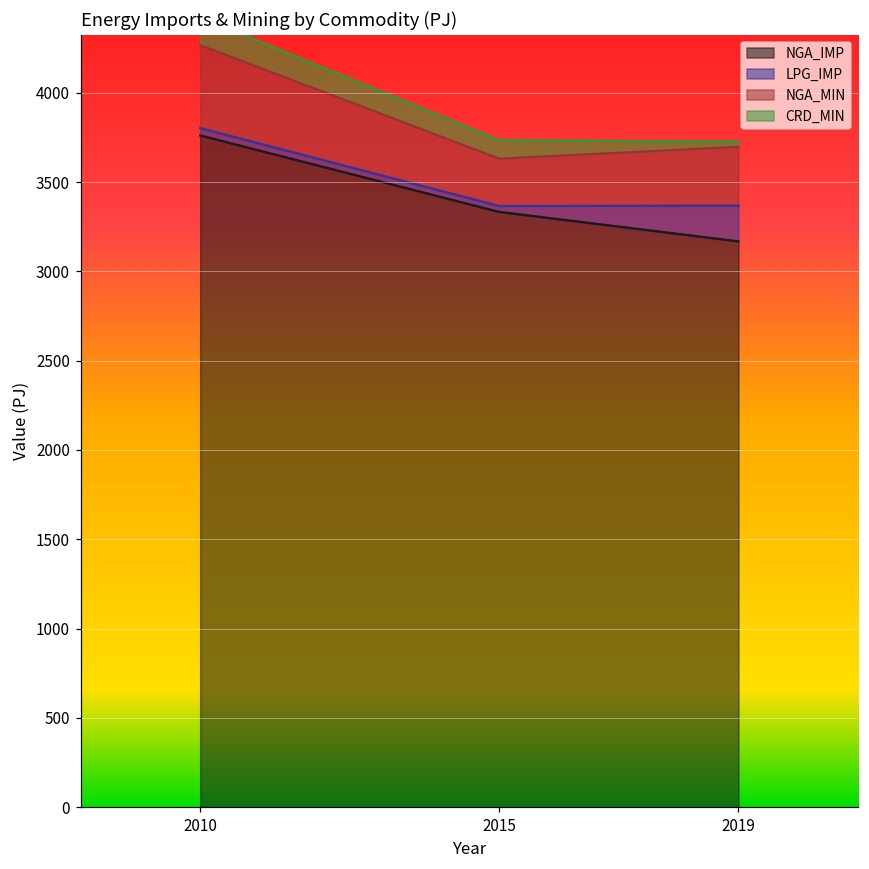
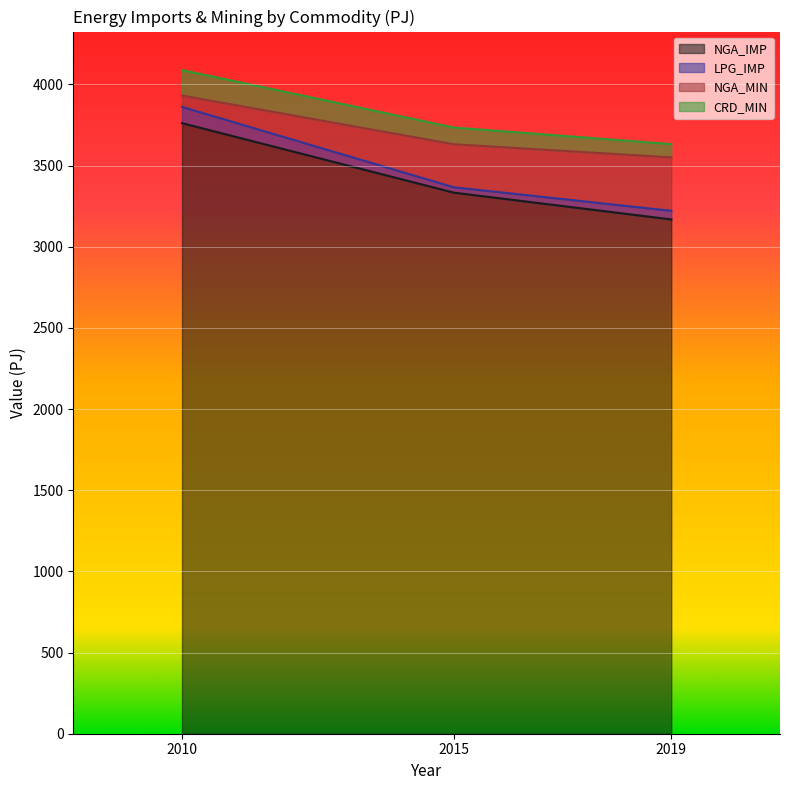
LPG_IMP, 2010: 40 -> 100
NGA_MIN, 2010: 470 -> 70
LPG_IMP, 2019: 200 -> 50
CRD_MIN, 2019: 30 -> 80
